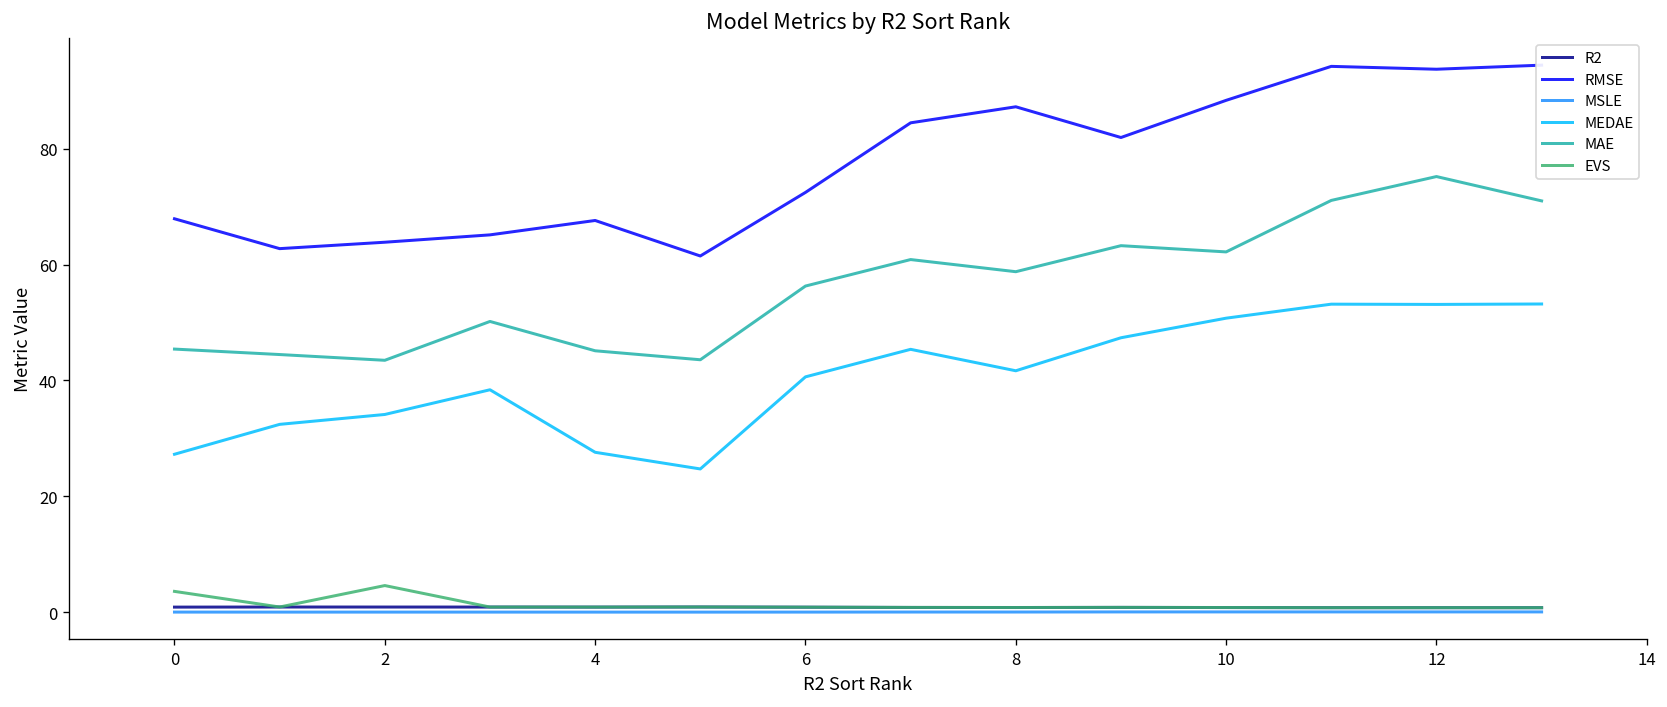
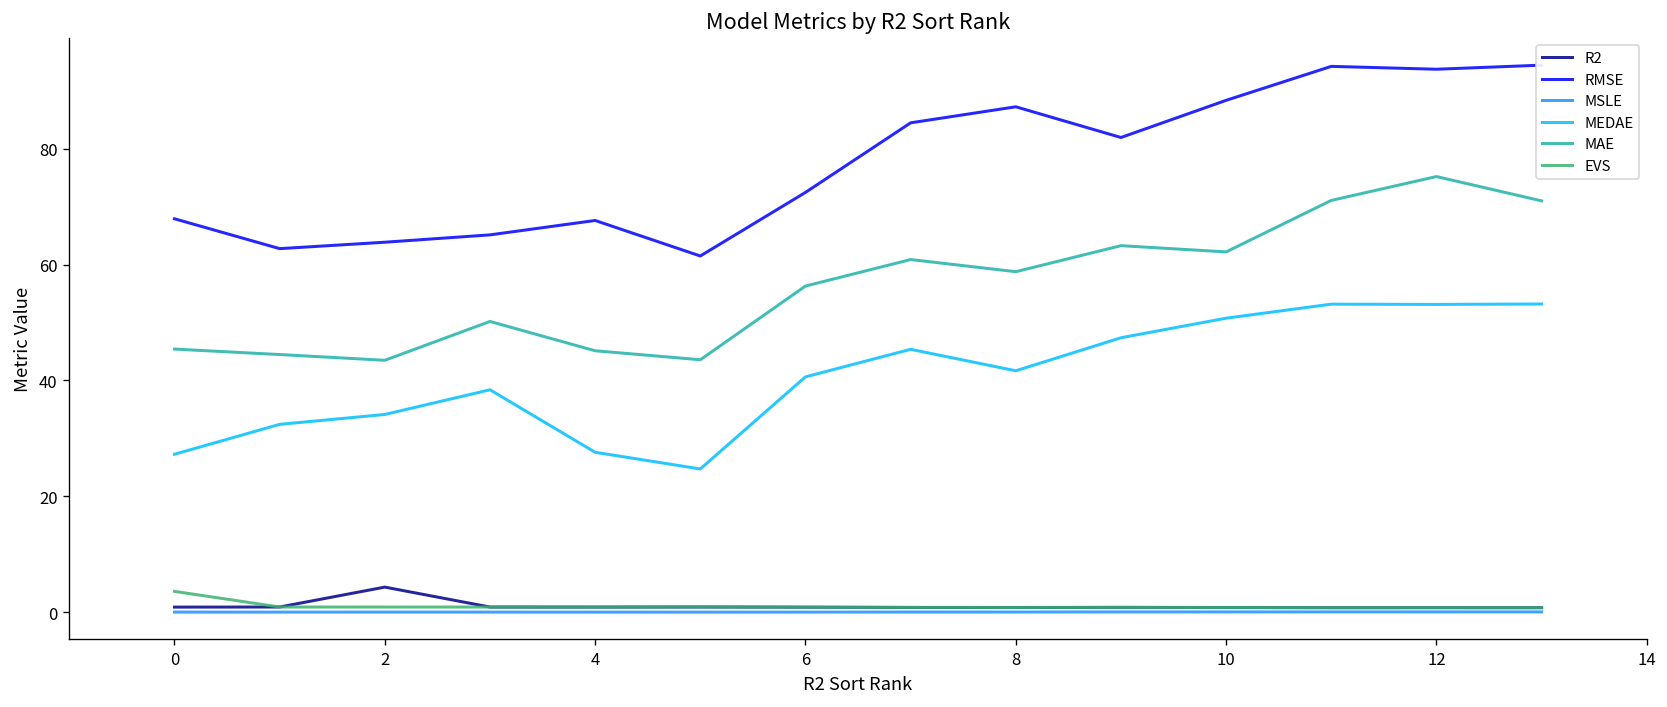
R2, 2: 1 -> 4
EVS, 2: 5 -> 1
